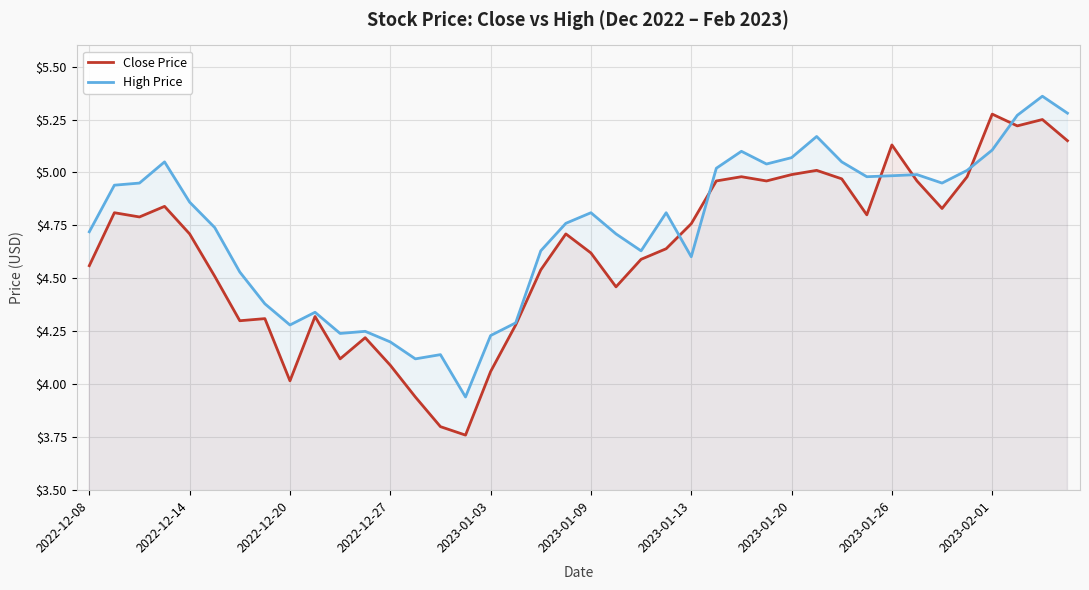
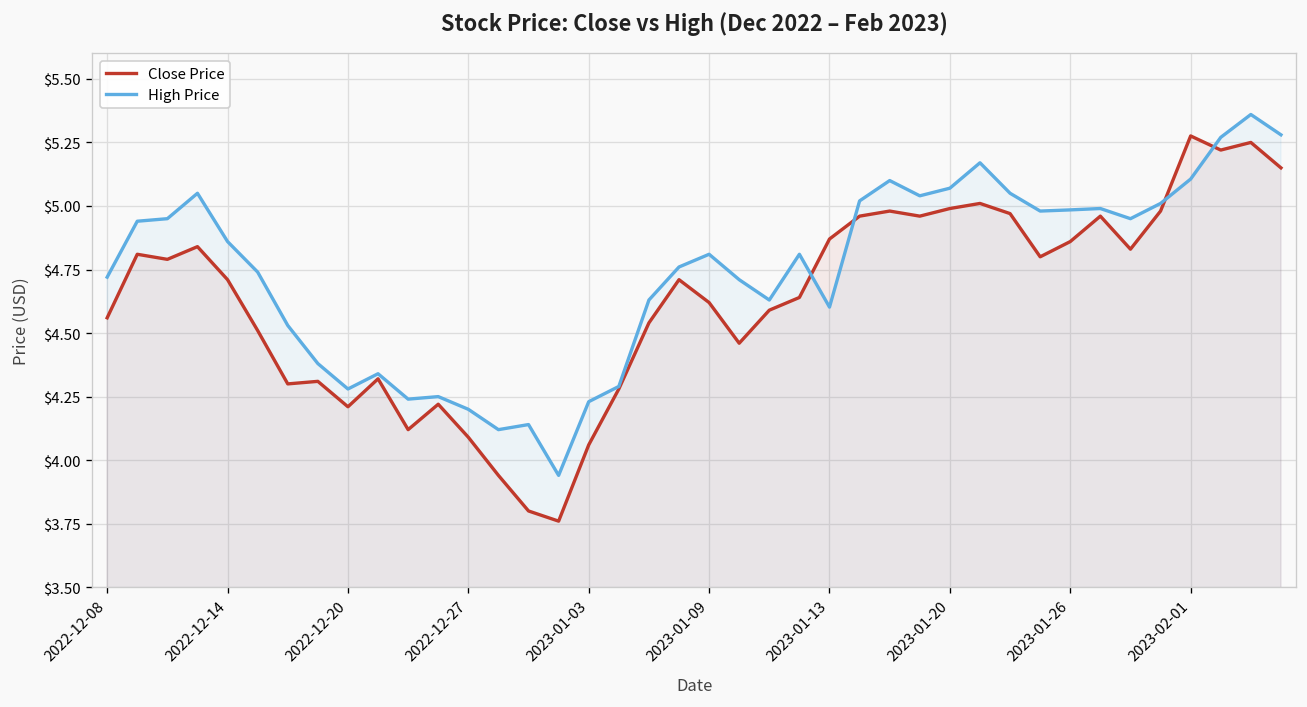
Close Price, 2022-12-20: $4.02 -> $4.21
Close Price, 2023-01-13: $4.76 -> $4.87
Close Price, 2023-01-26: $5.13 -> $4.86
